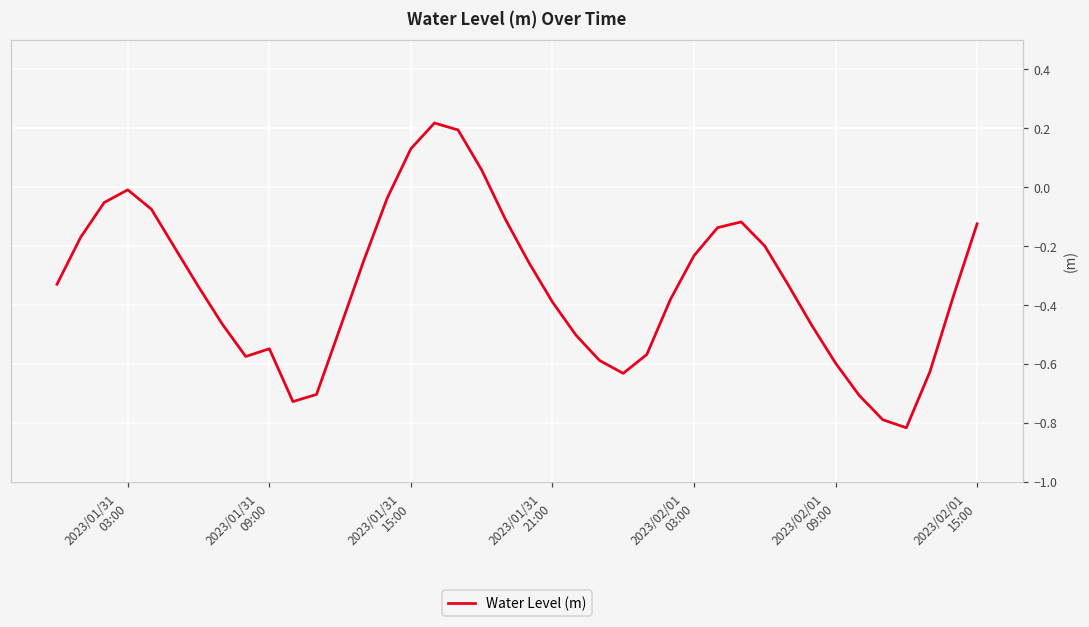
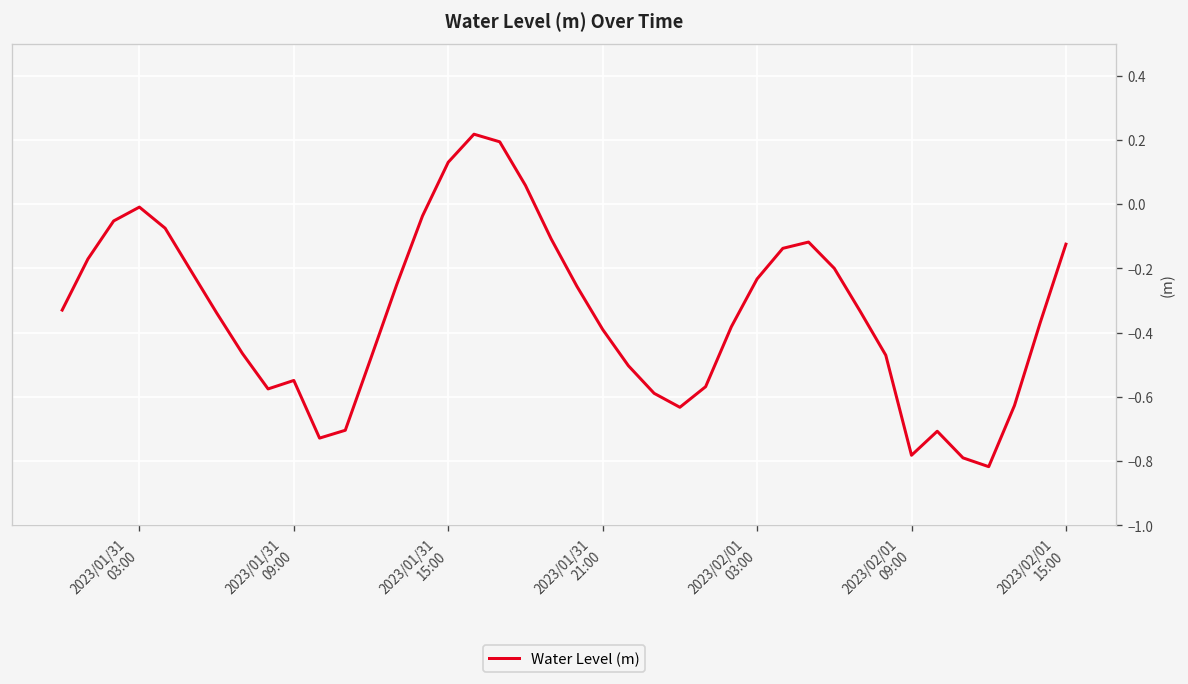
2023/02/01 09:00: -0.60 -> -0.78
